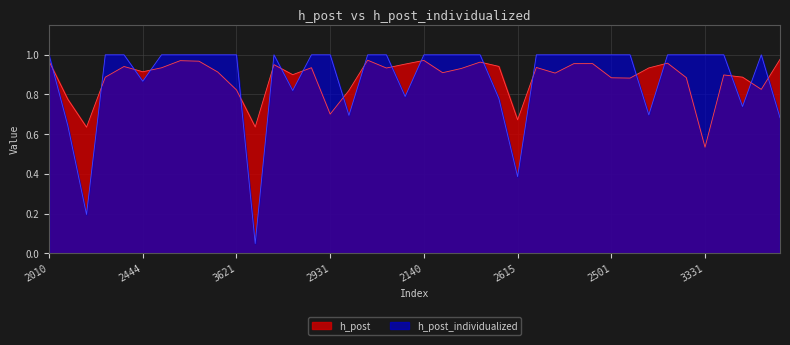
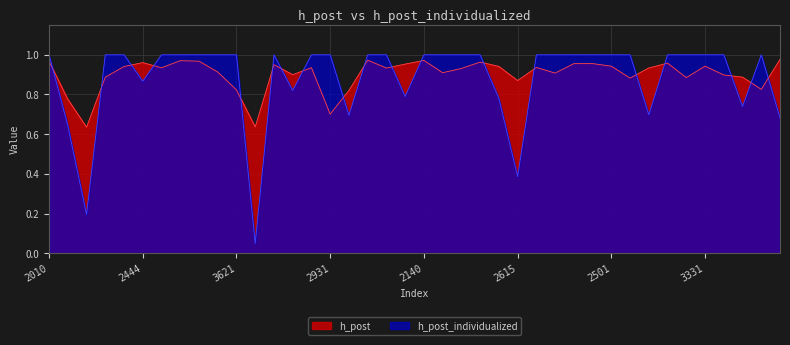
h_post, 2444: 0.91 -> 0.96
h_post, 2615: 0.67 -> 0.87
h_post, 2501: 0.88 -> 0.94
h_post, 3331: 0.53 -> 0.94
